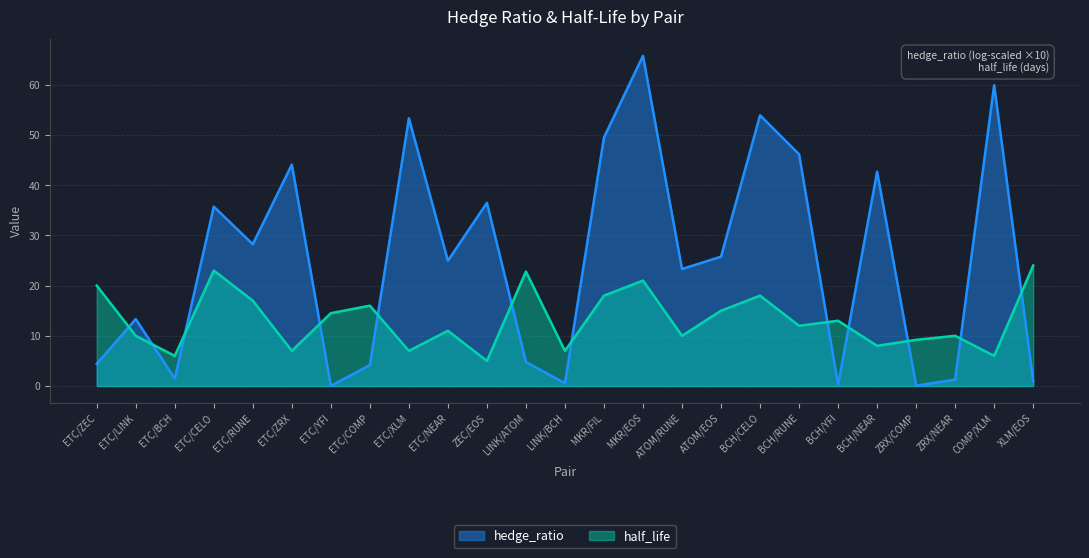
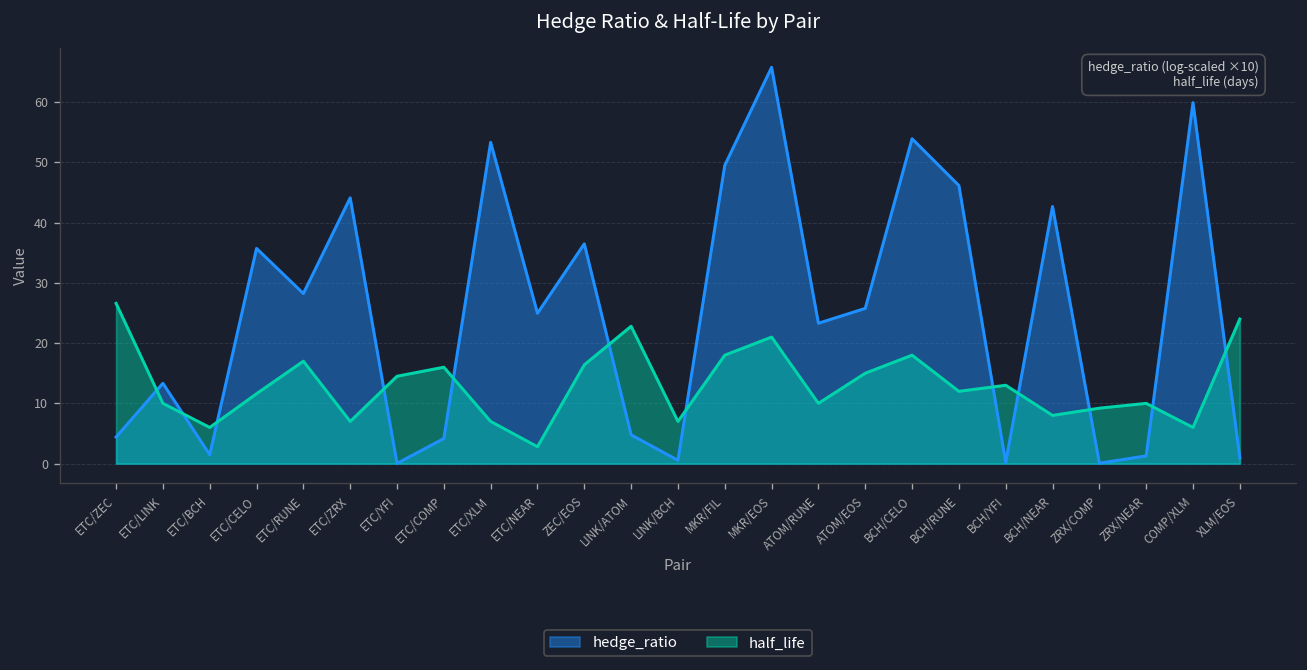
half_life, ETC/ZEC: 20 -> 27
half_life, ETC/CELO: 23 -> 12
half_life, ETC/NEAR: 11 -> 3
half_life, ZEC/EOS: 5 -> 16
